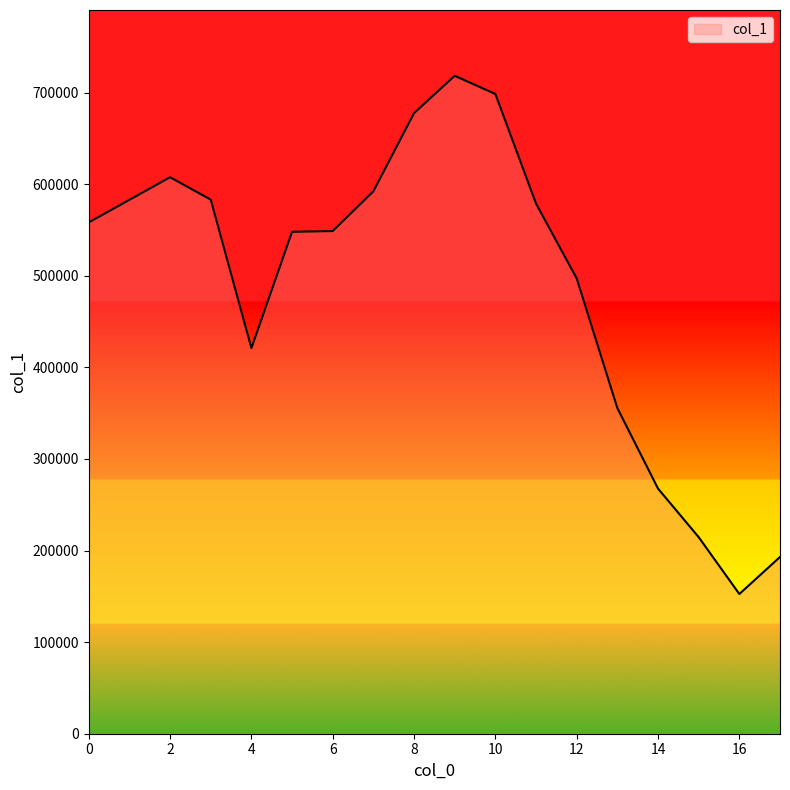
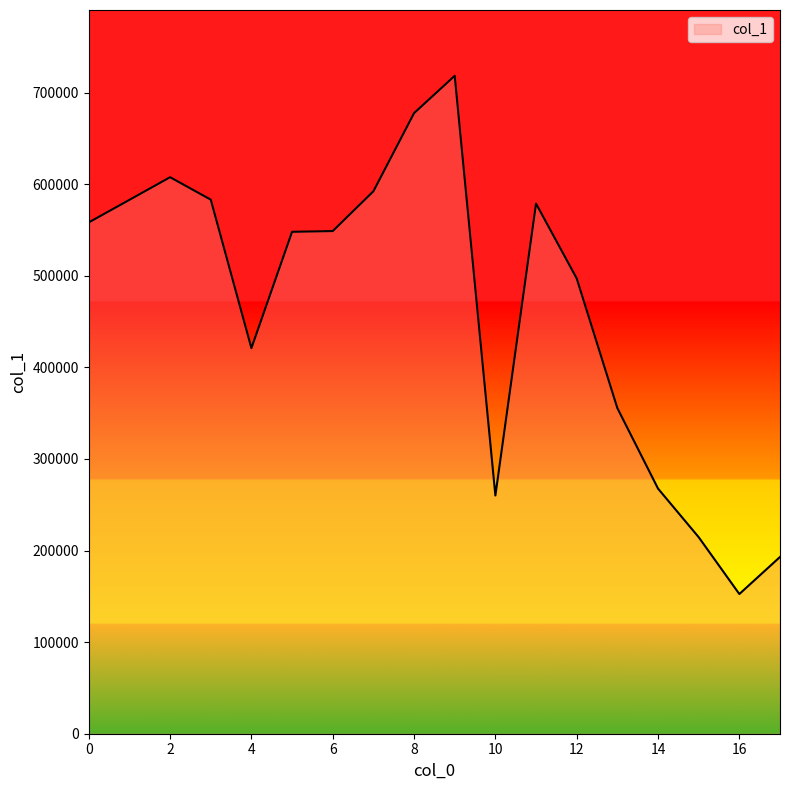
10: 700000 -> 260000
